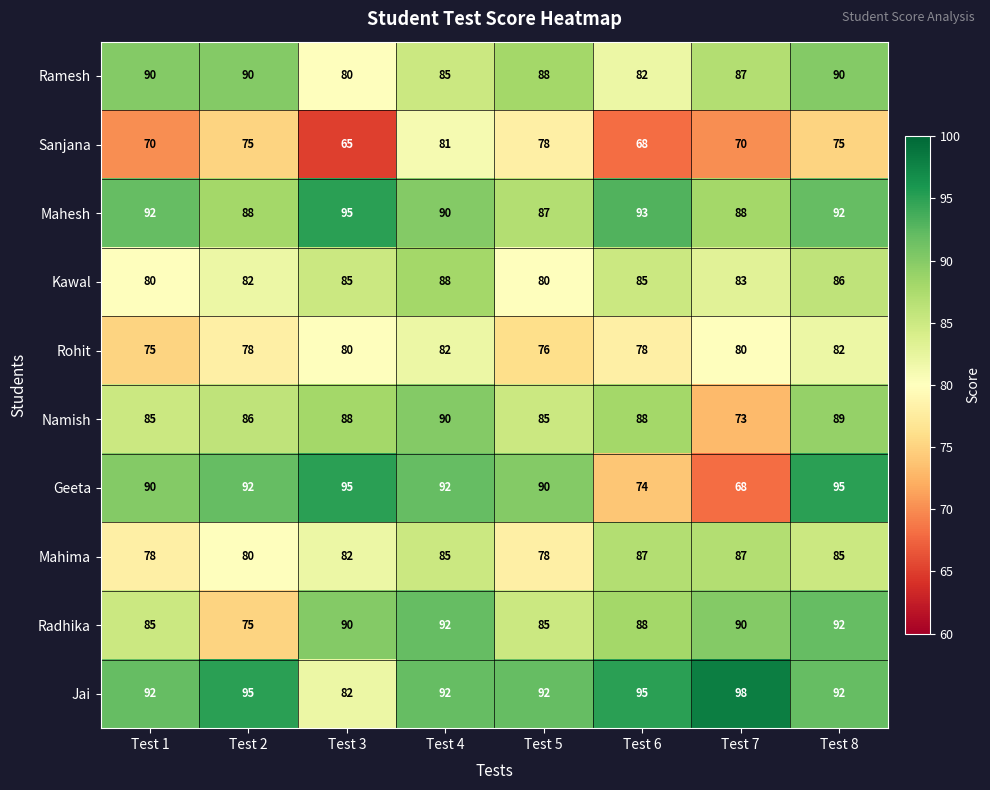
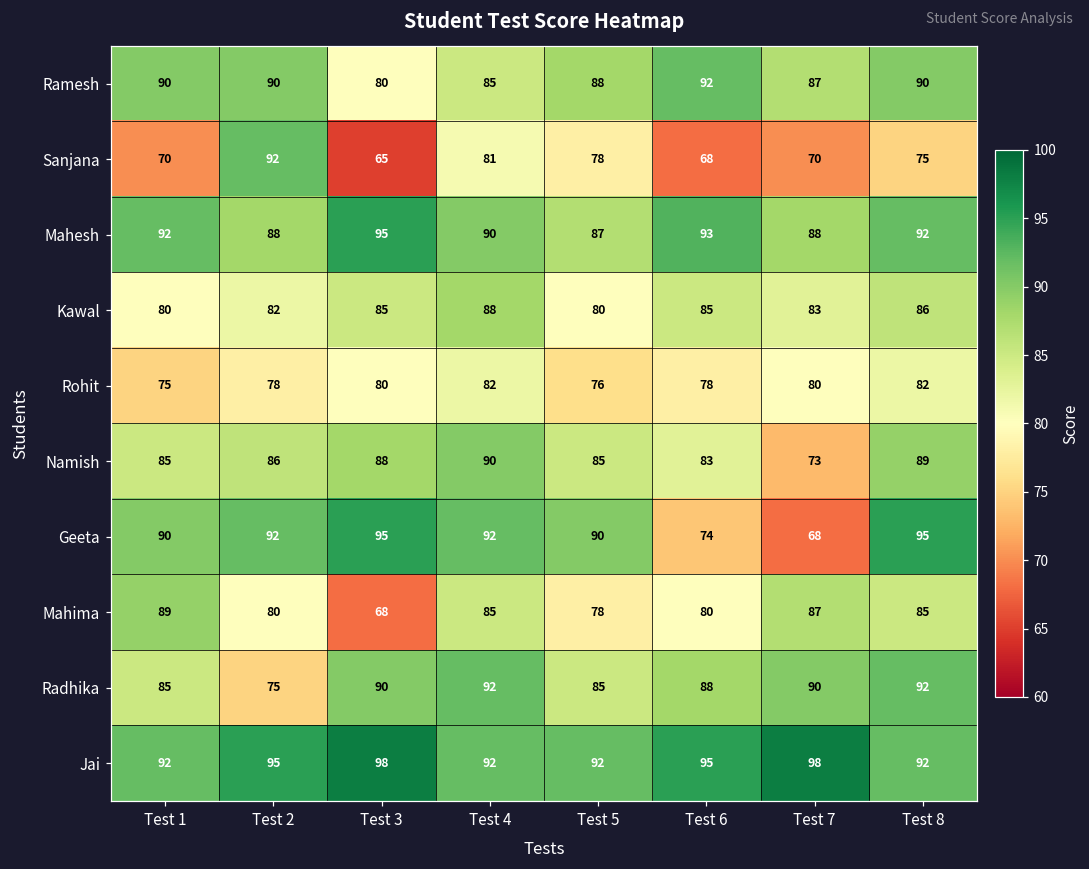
Ramesh, Test 6: 82 -> 92
Sanjana, Test 2: 75 -> 92
Namish, Test 6: 88 -> 83
Mahima, Test 1: 78 -> 89
Mahima, Test 3: 82 -> 68
Mahima, Test 6: 87 -> 80
Jai, Test 3: 82 -> 98
